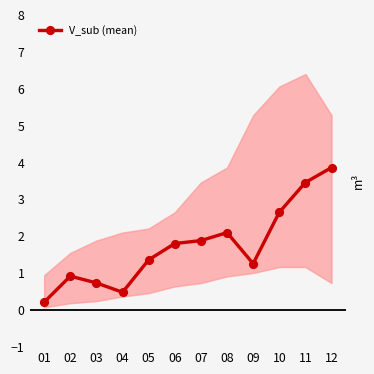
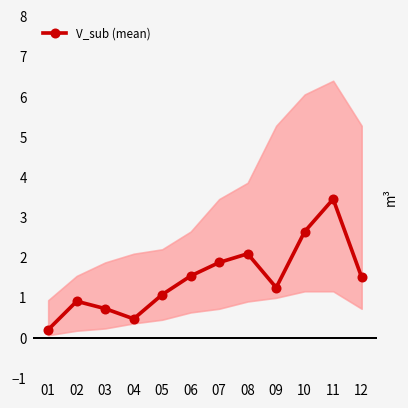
V_sub (mean), 05: 1.4 -> 1.1
V_sub (mean), 06: 1.8 -> 1.5
V_sub (mean), 12: 3.9 -> 1.5
